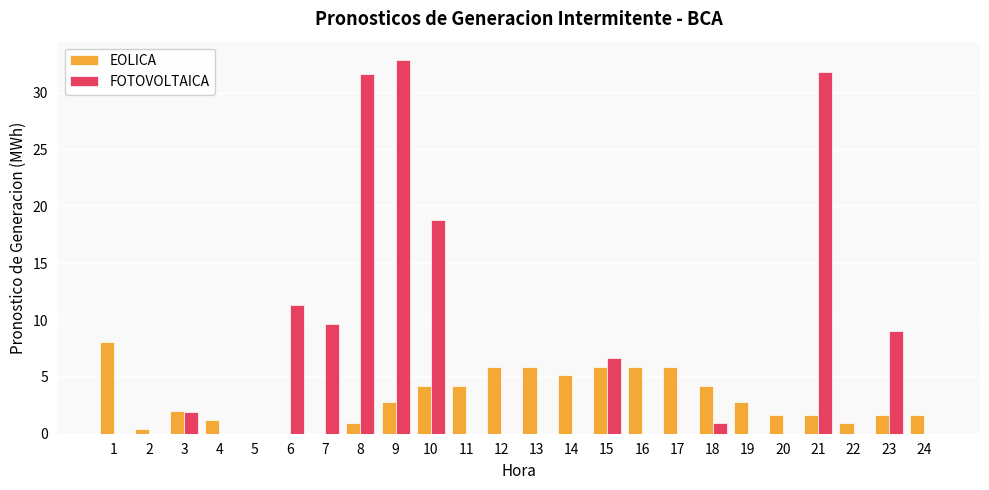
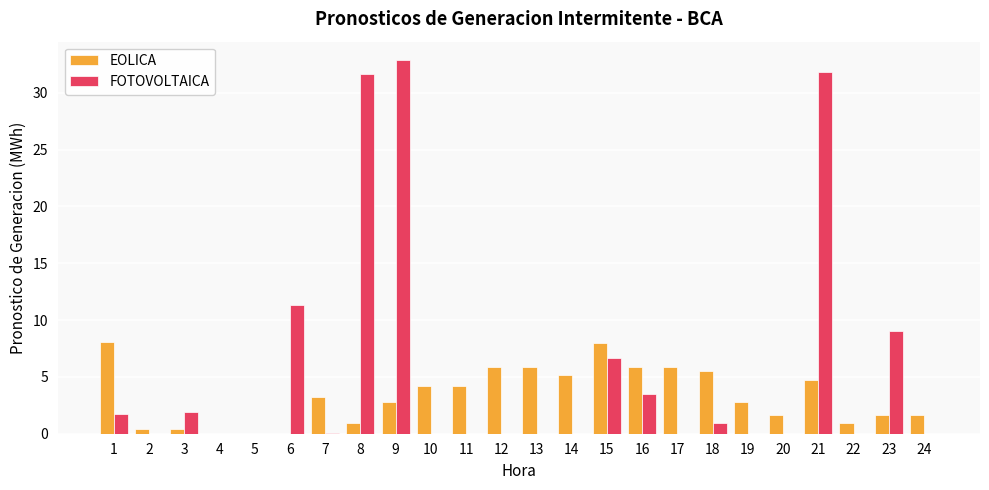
FOTOVOLTAICA, 1: 0.0 -> 1.7
EOLICA, 3: 2.0 -> 0.4
EOLICA, 4: 1.2 -> 0.0
EOLICA, 7: 0.0 -> 3.2
FOTOVOLTAICA, 7: 9.6 -> 0.1
FOTOVOLTAICA, 10: 18.8 -> 0.0
EOLICA, 15: 5.9 -> 8.0
FOTOVOLTAICA, 16: 0.0 -> 3.5
EOLICA, 18: 4.2 -> 5.5
EOLICA, 21: 1.7 -> 4.7
